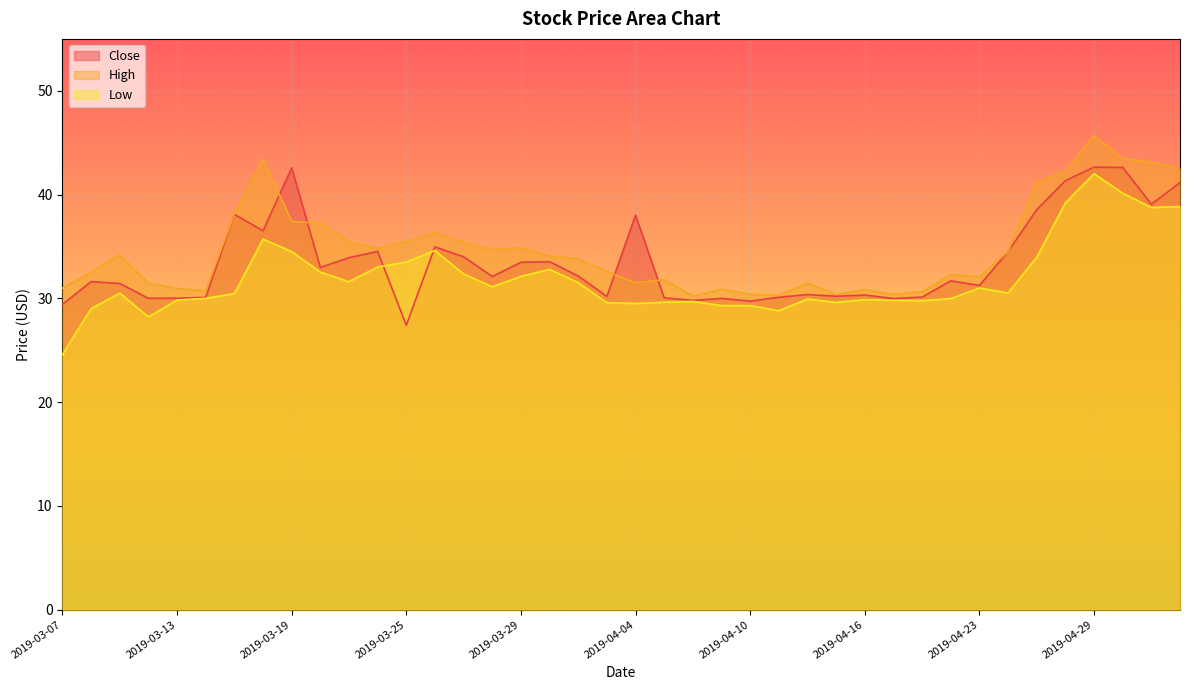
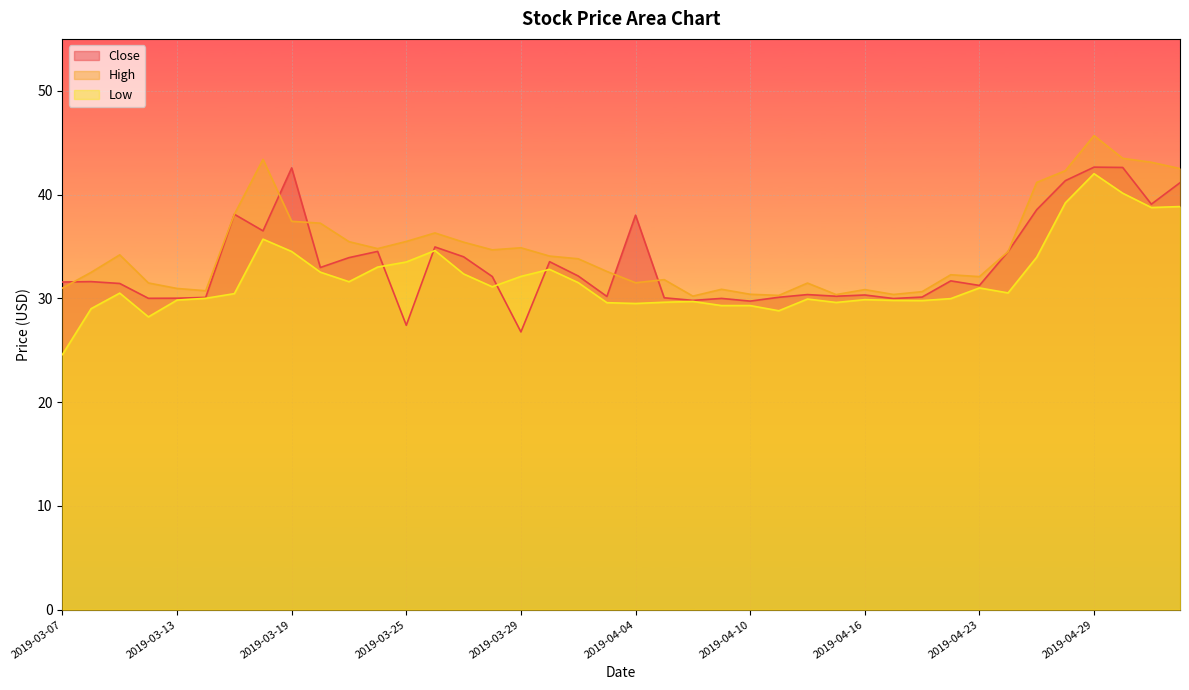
Close, 2019-03-07: 29.4 -> 31.6
Close, 2019-03-29: 33.5 -> 26.8
